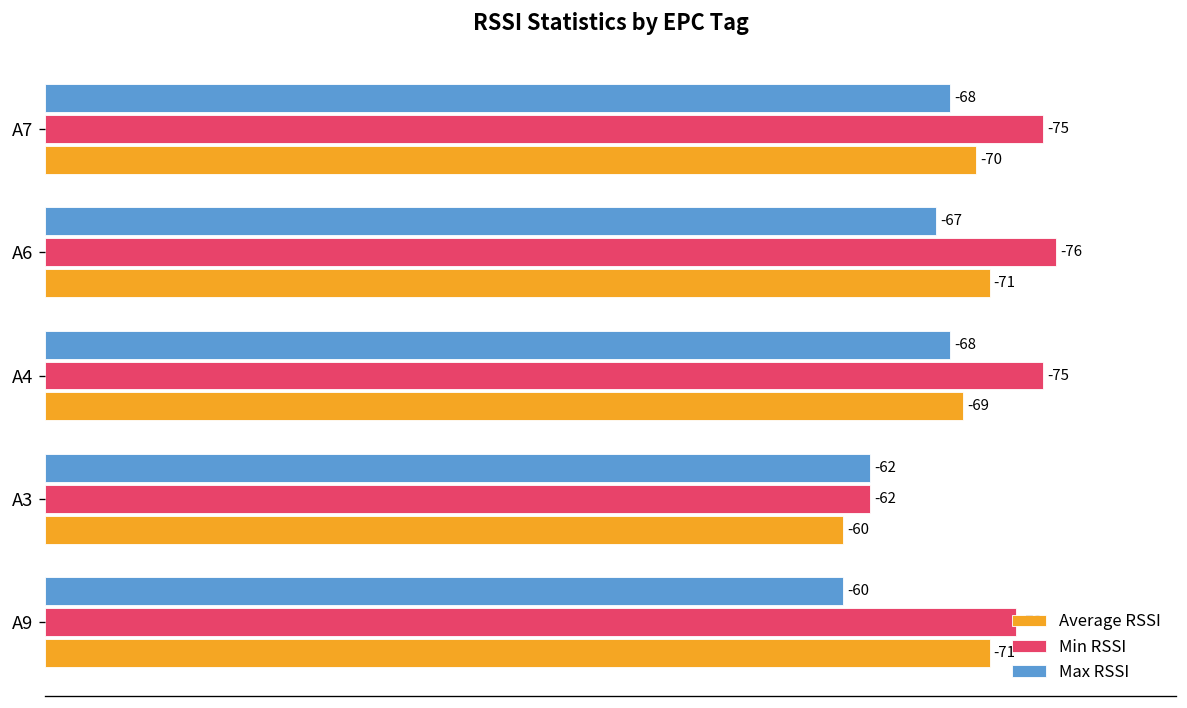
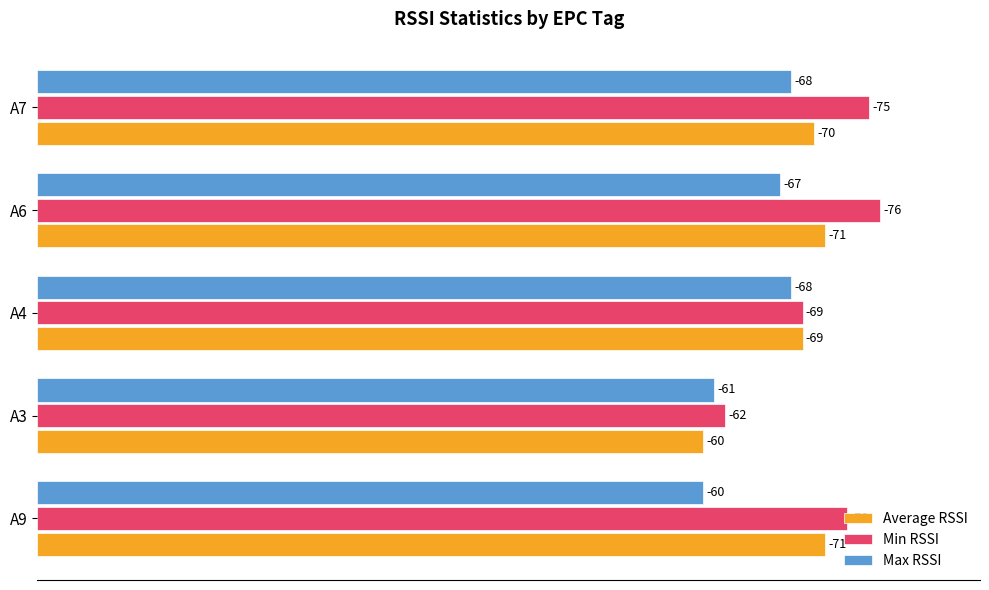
Min RSSI, A4: -75 -> -69
Max RSSI, A3: -62 -> -61
